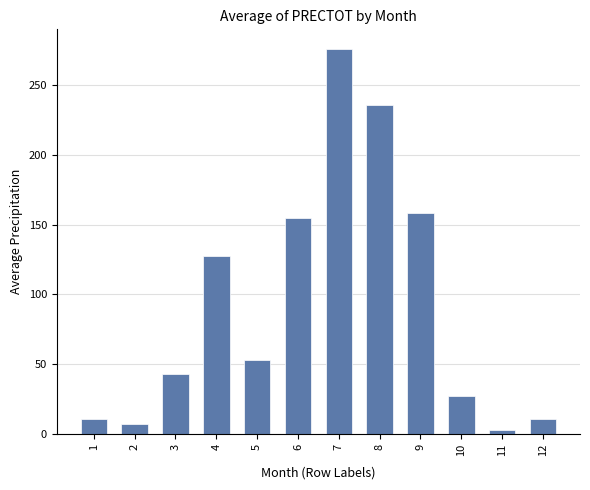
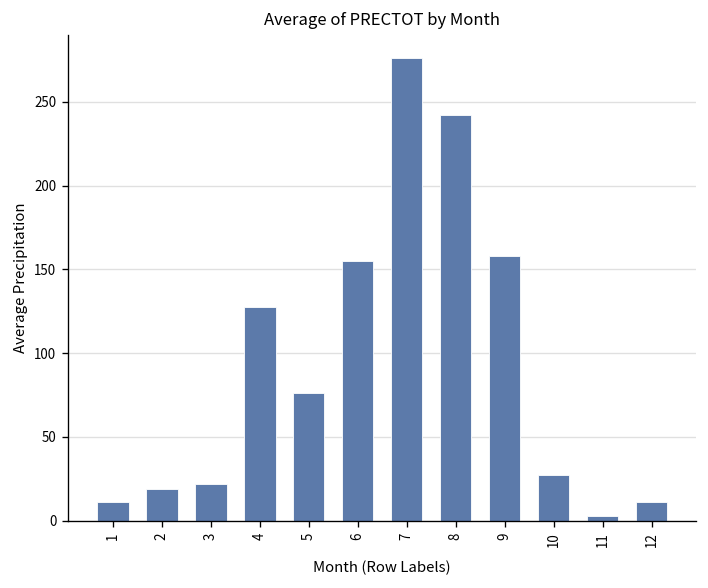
2: 7 -> 19
3: 43 -> 22
5: 53 -> 76
8: 236 -> 242
